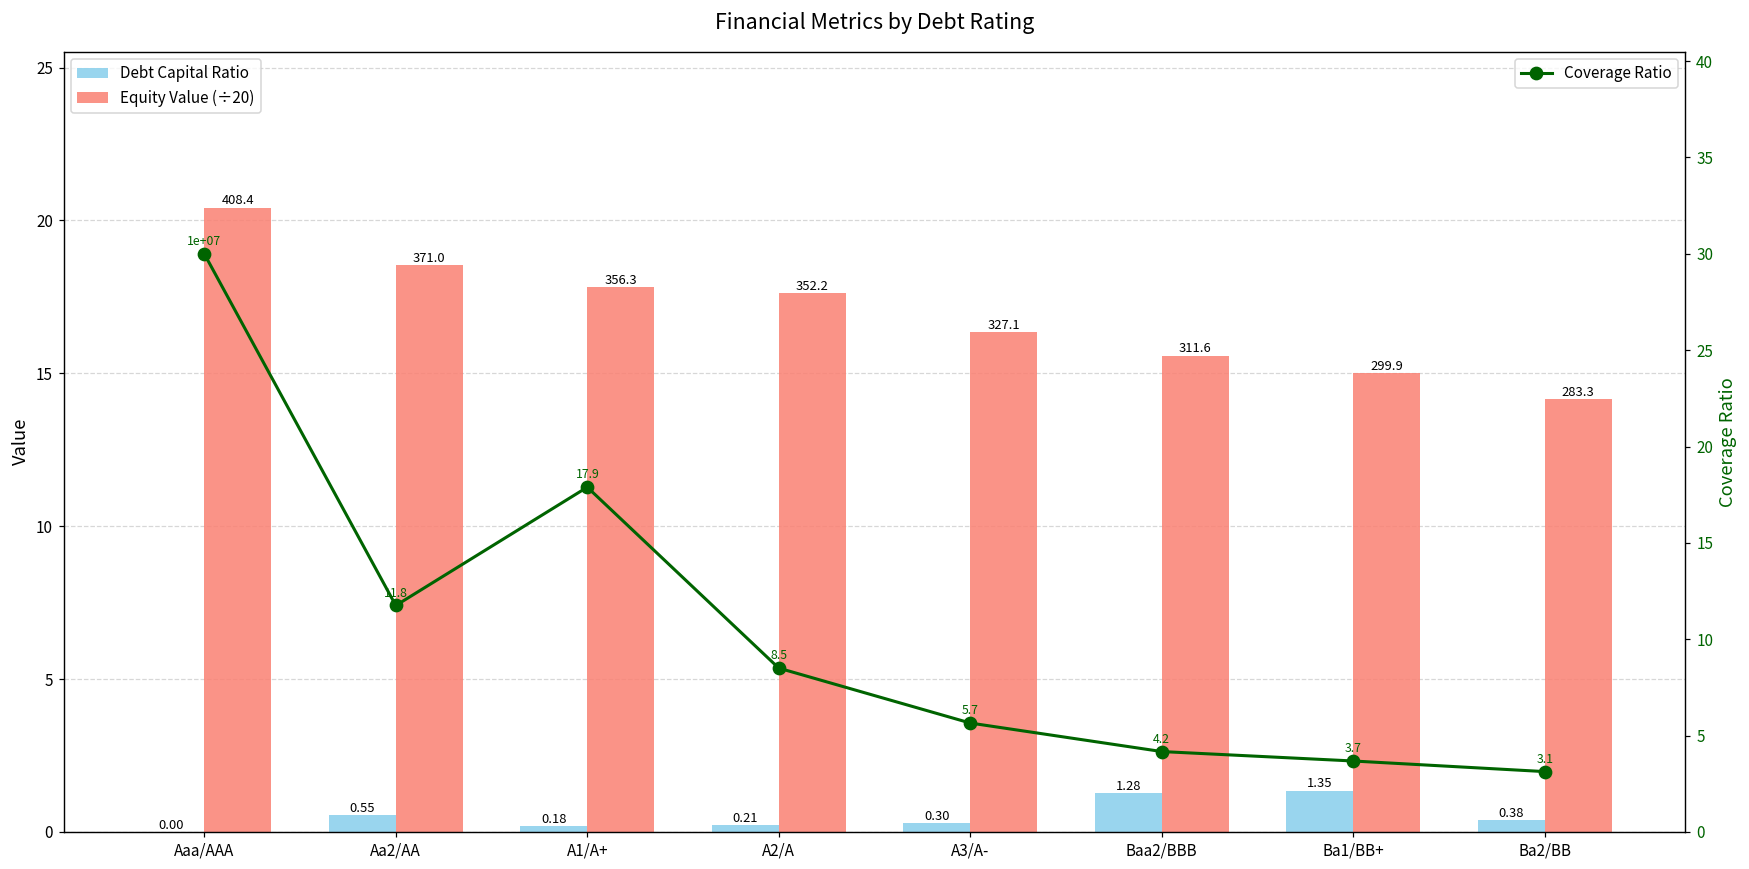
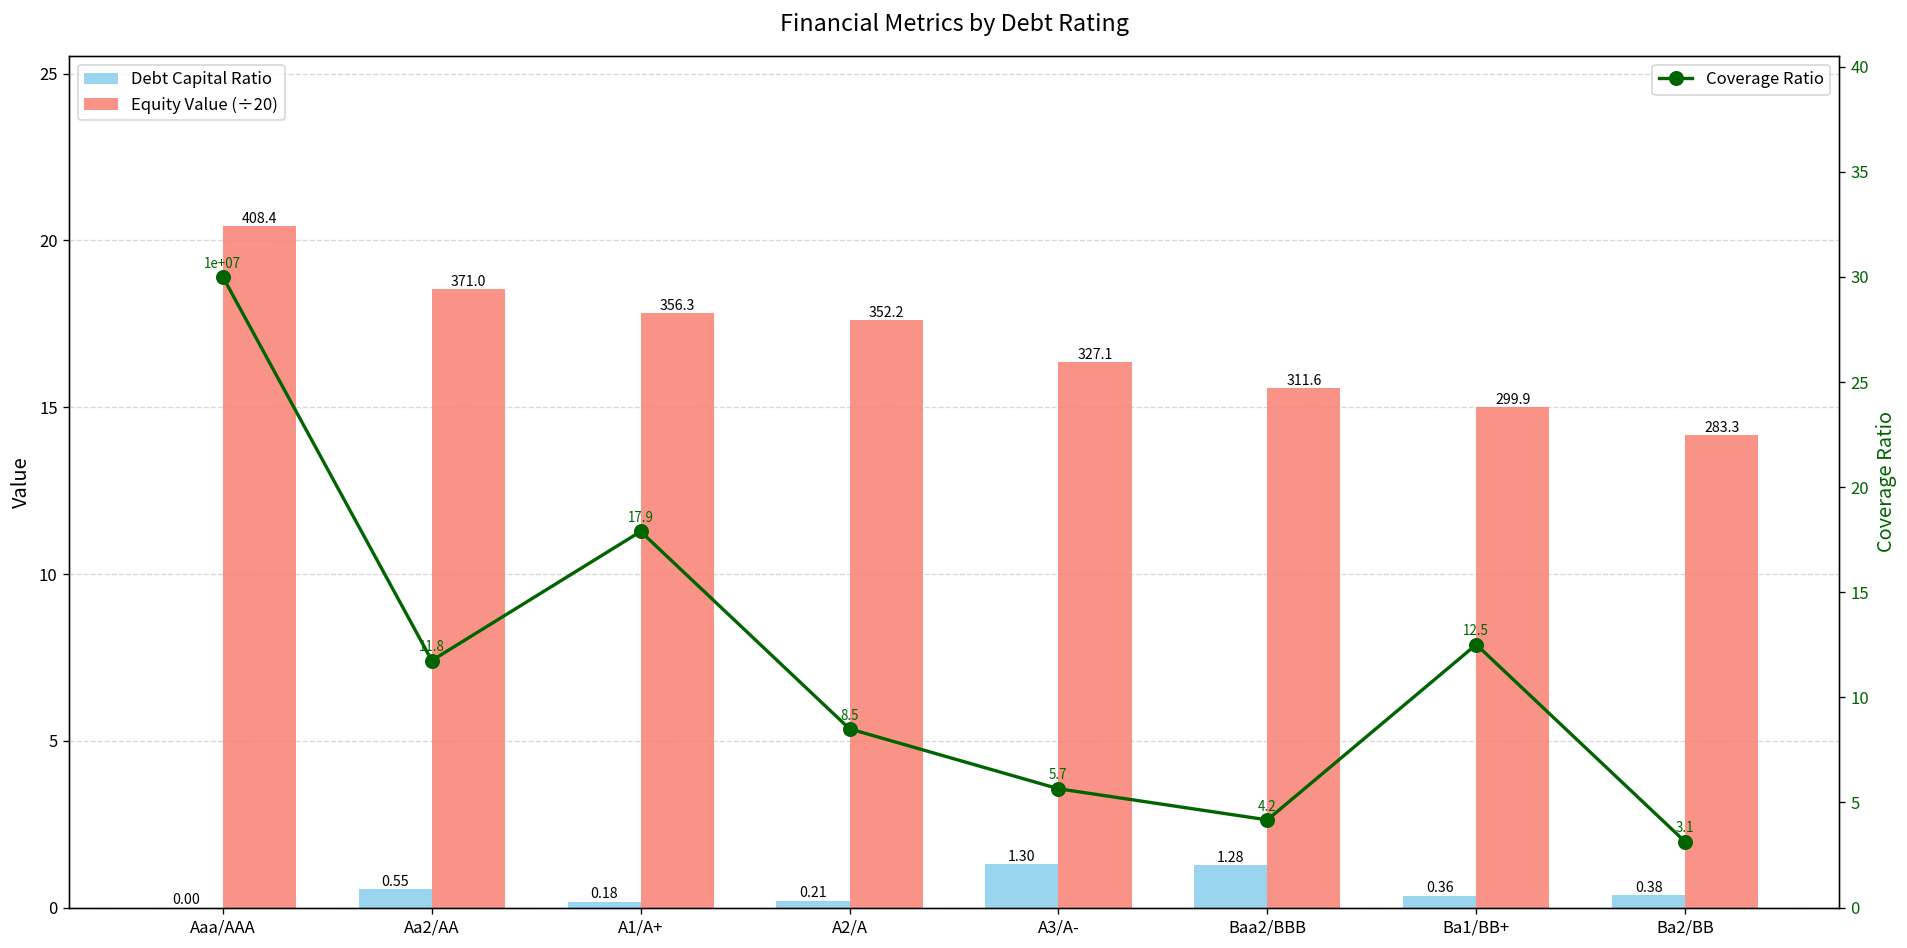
Debt Capital Ratio, A3/A-: 0.30 -> 1.30
Debt Capital Ratio, Ba1/BB+: 1.35 -> 0.36
Coverage Ratio, Ba1/BB+: 3.7 -> 12.5
